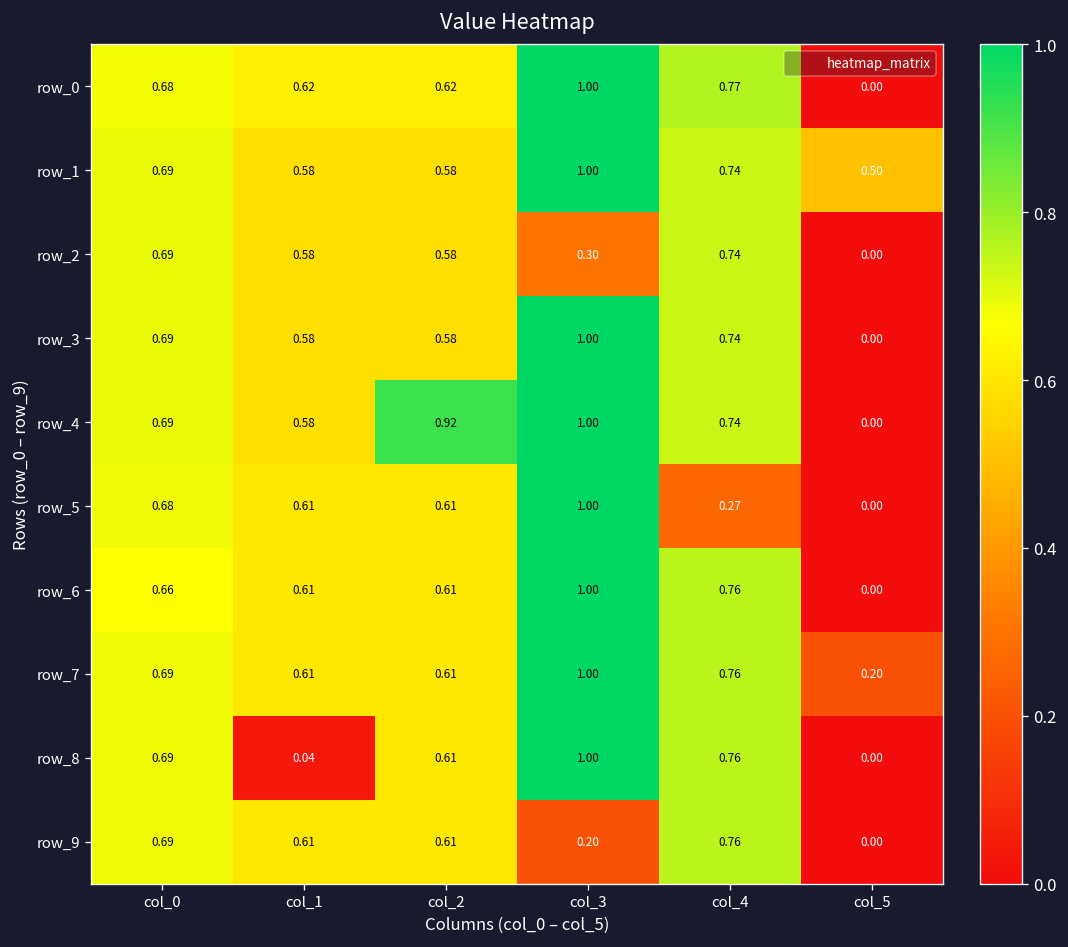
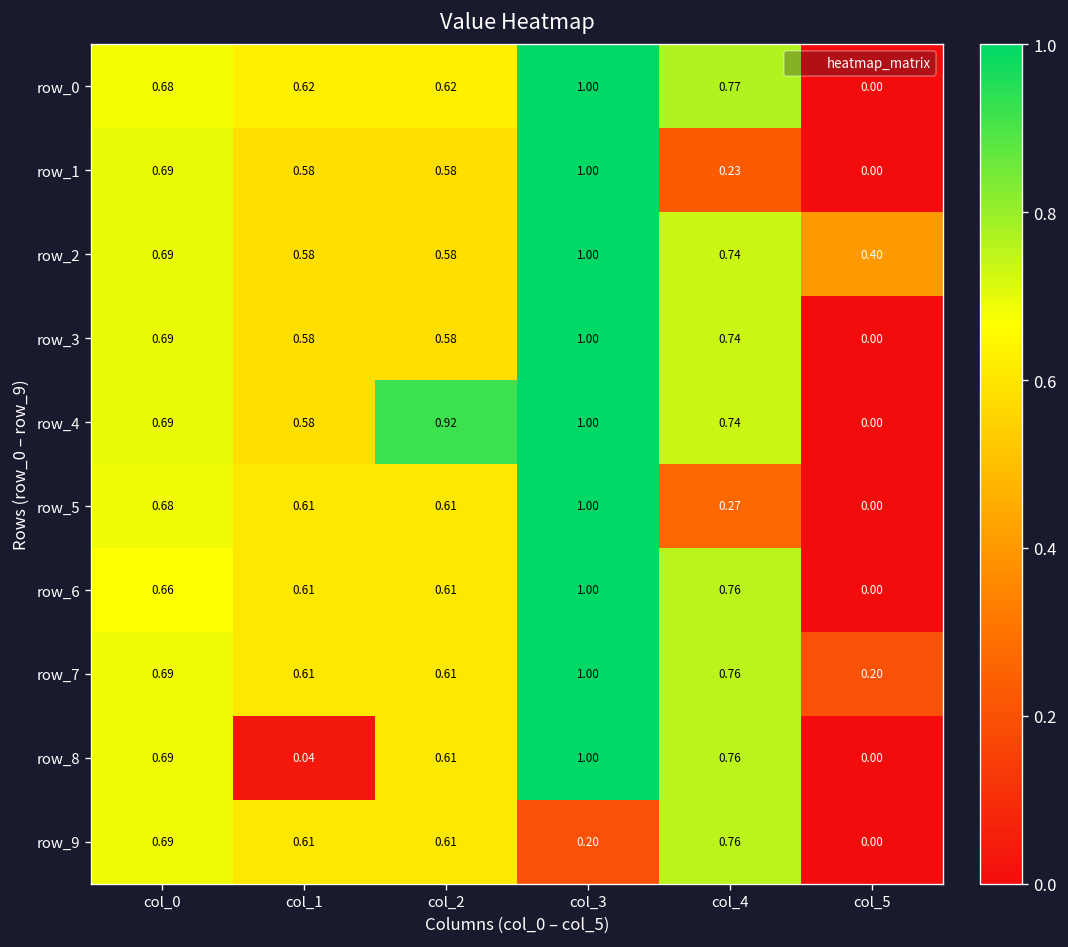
row_1, col_4: 0.74 -> 0.23
row_1, col_5: 0.50 -> 0.00
row_2, col_3: 0.30 -> 1.00
row_2, col_5: 0.00 -> 0.40
